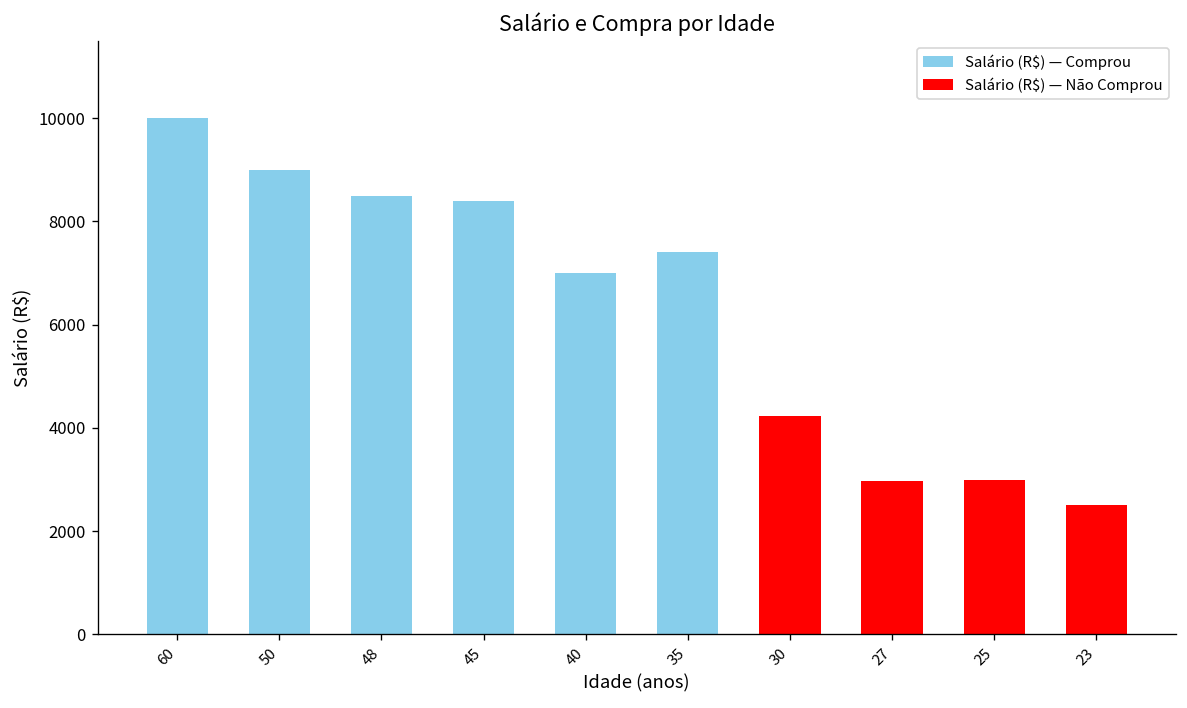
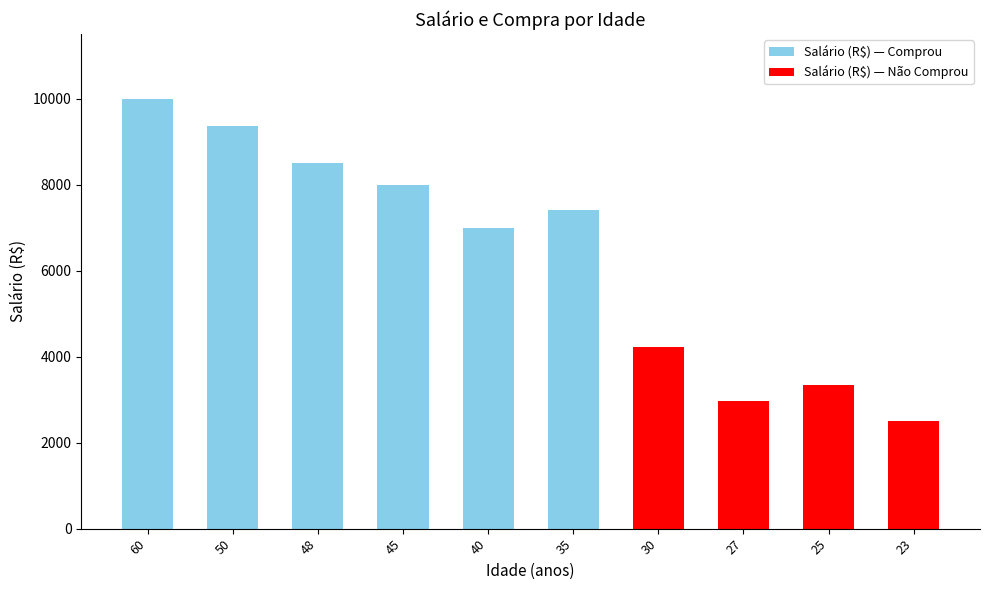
50: 9000 -> 9400
45: 8400 -> 8000
25: 3000 -> 3300
